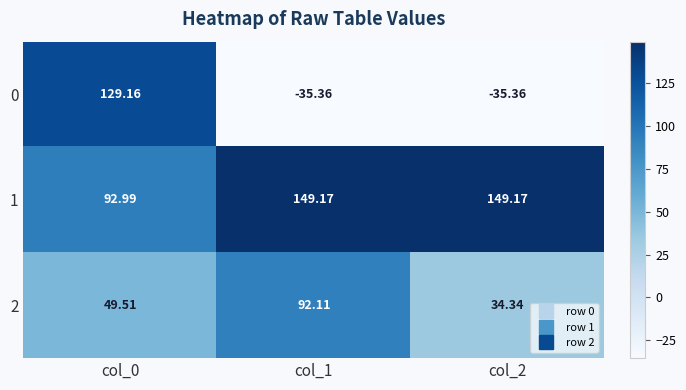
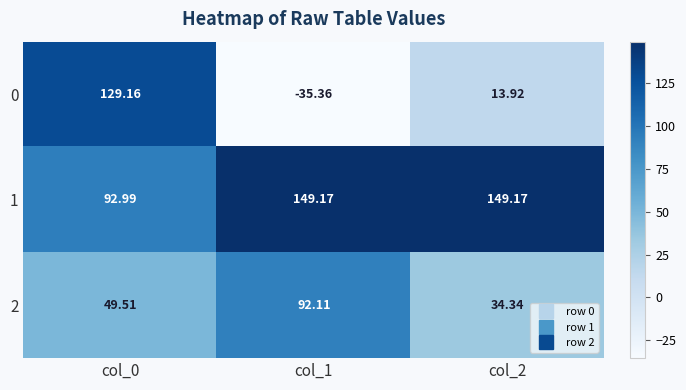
0, col_2: -35.36 -> 13.92
